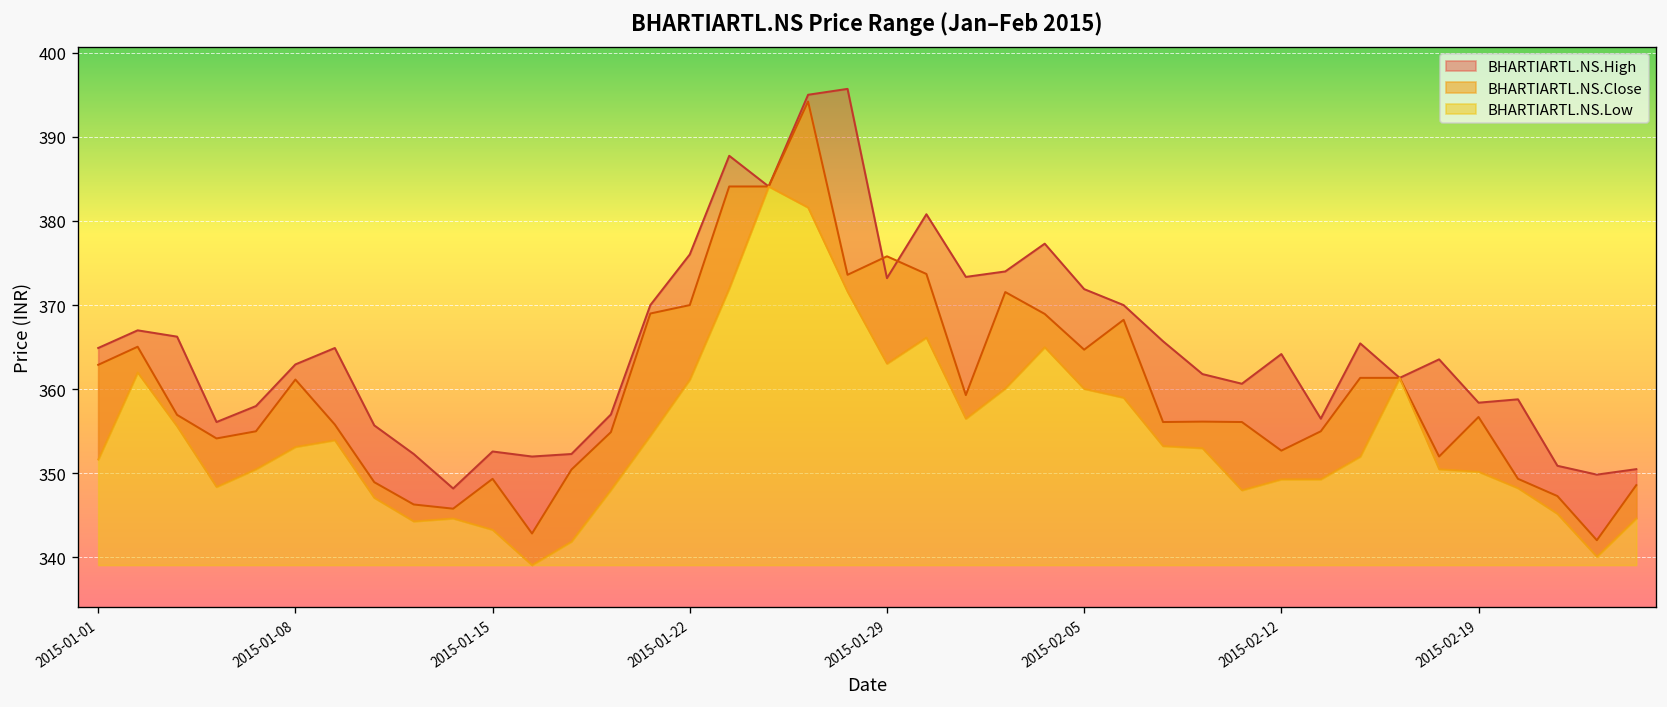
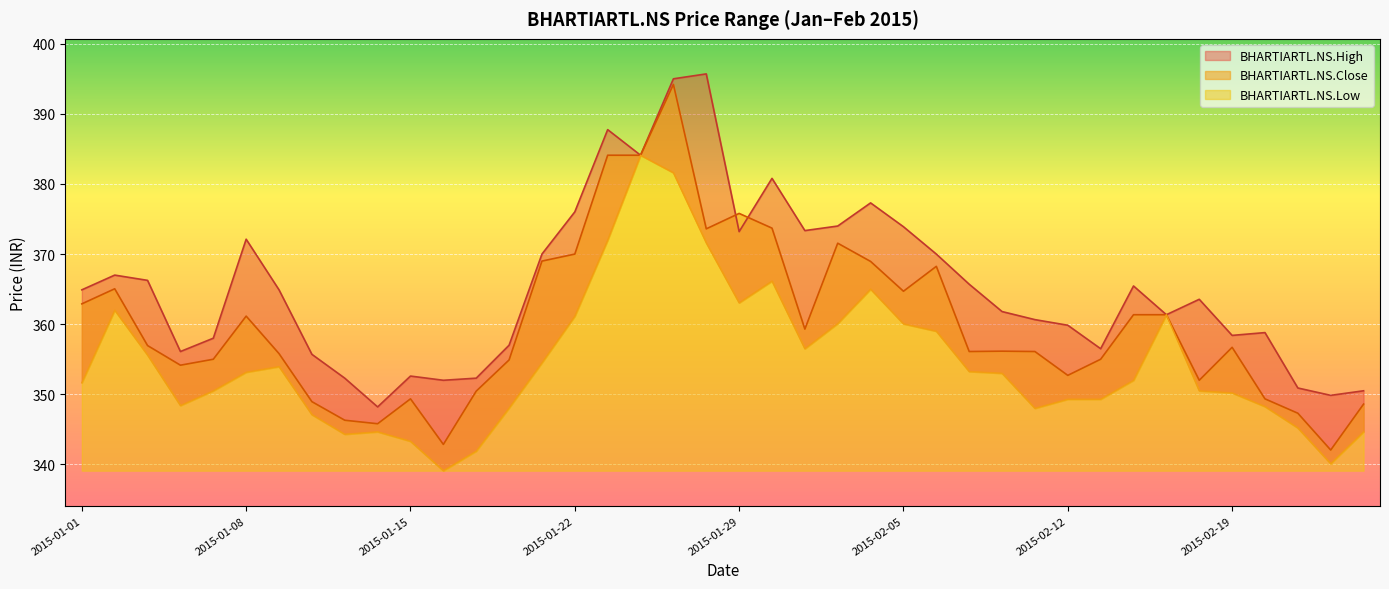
BHARTIARTL.NS.High, 2015-01-08: 363 -> 372
BHARTIARTL.NS.High, 2015-02-05: 372 -> 374
BHARTIARTL.NS.High, 2015-02-12: 364 -> 360
